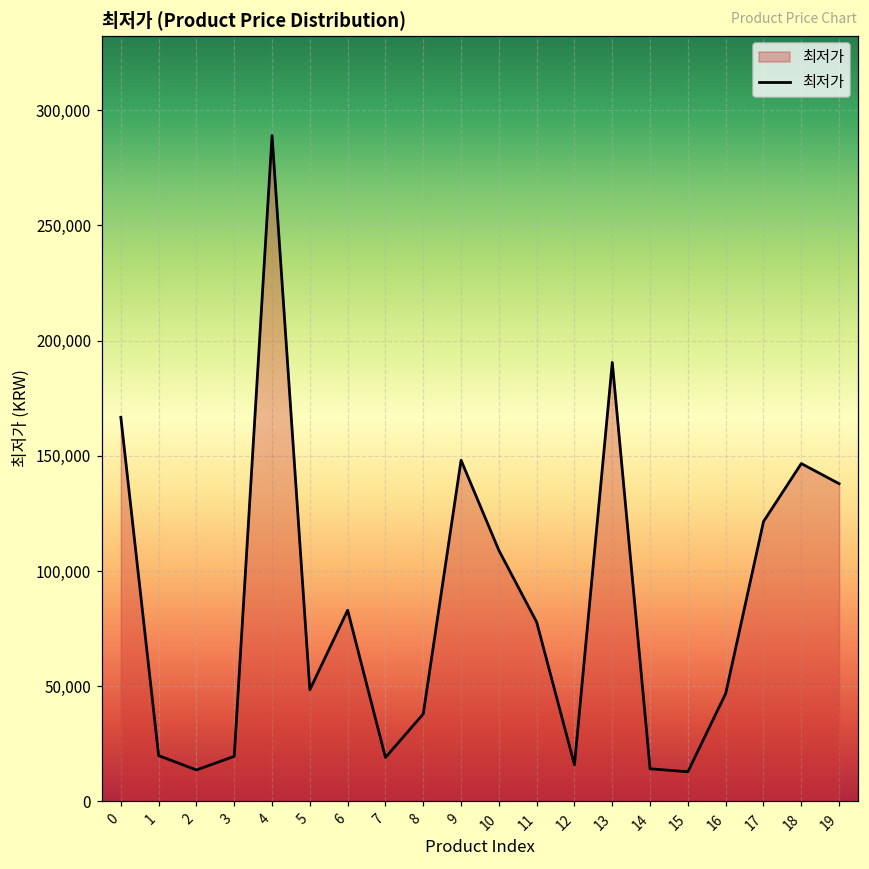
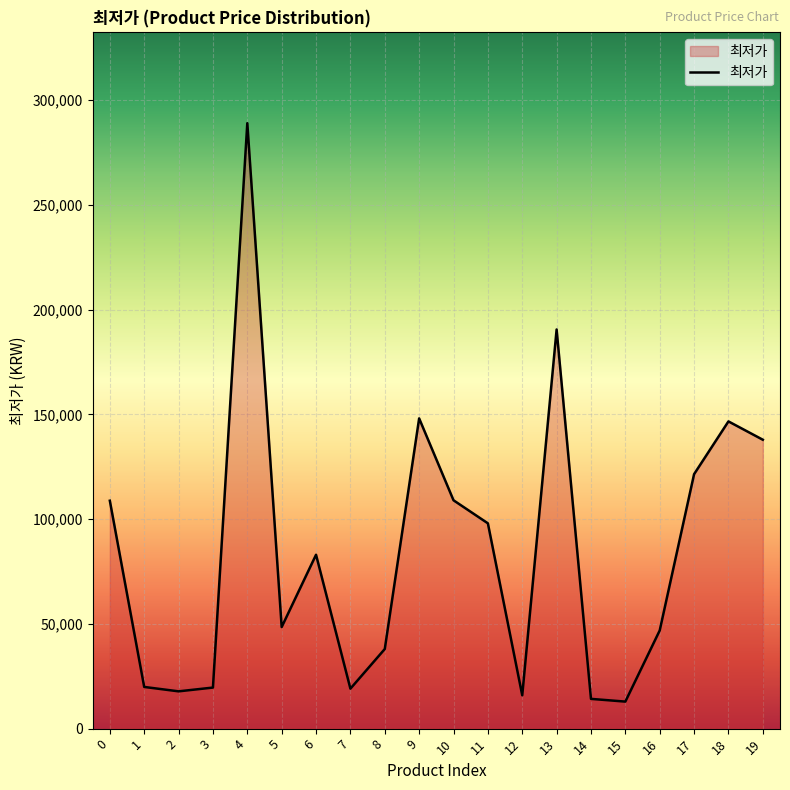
0: 167,000 -> 109,000
2: 14,000 -> 18,000
11: 78,000 -> 98,000
